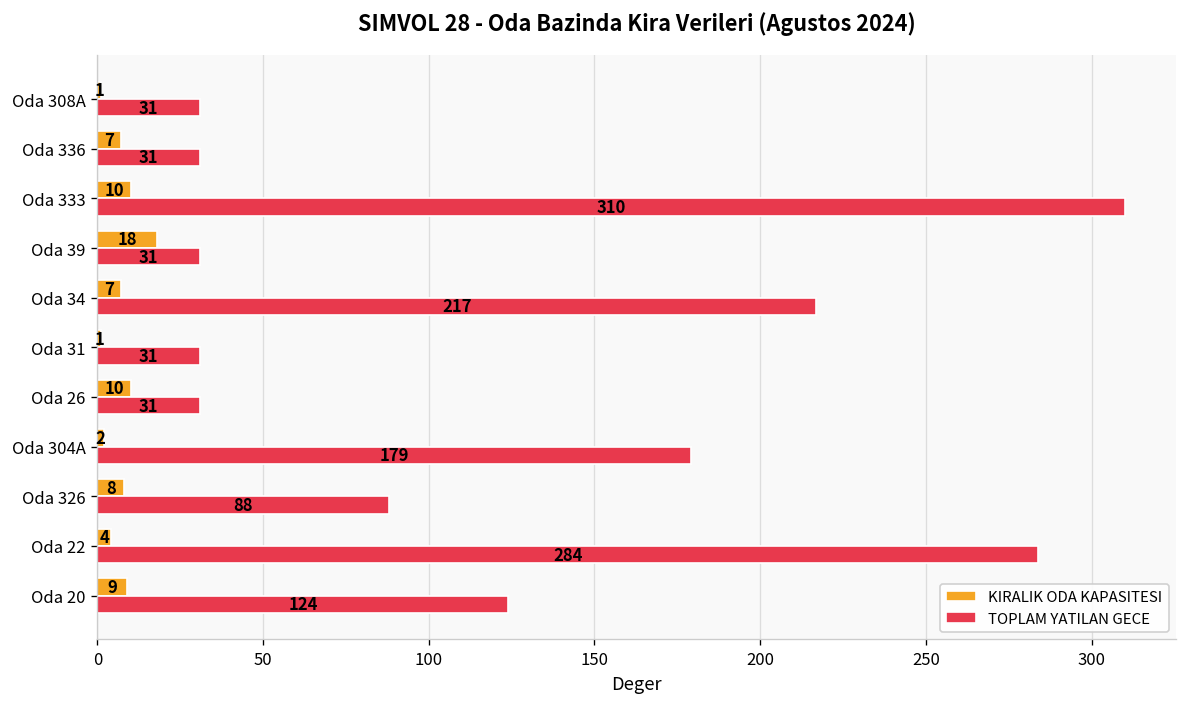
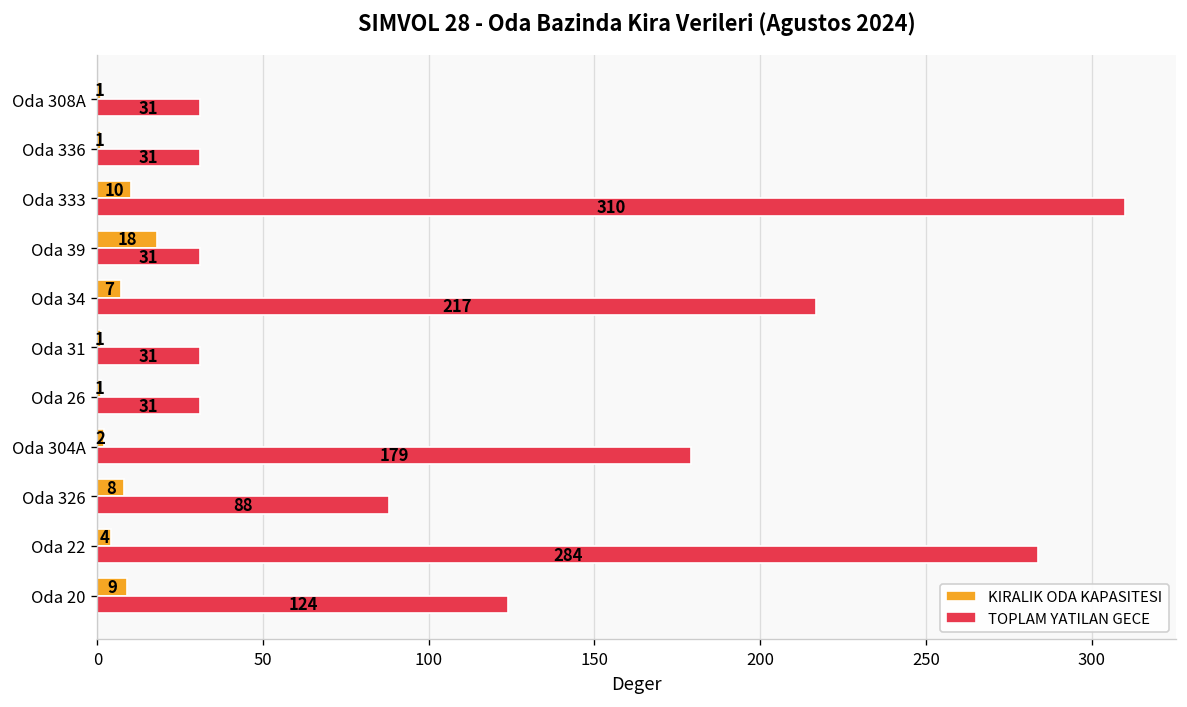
KIRALIK ODA KAPASITESI, Oda 336: 7 -> 1
KIRALIK ODA KAPASITESI, Oda 26: 10 -> 1
